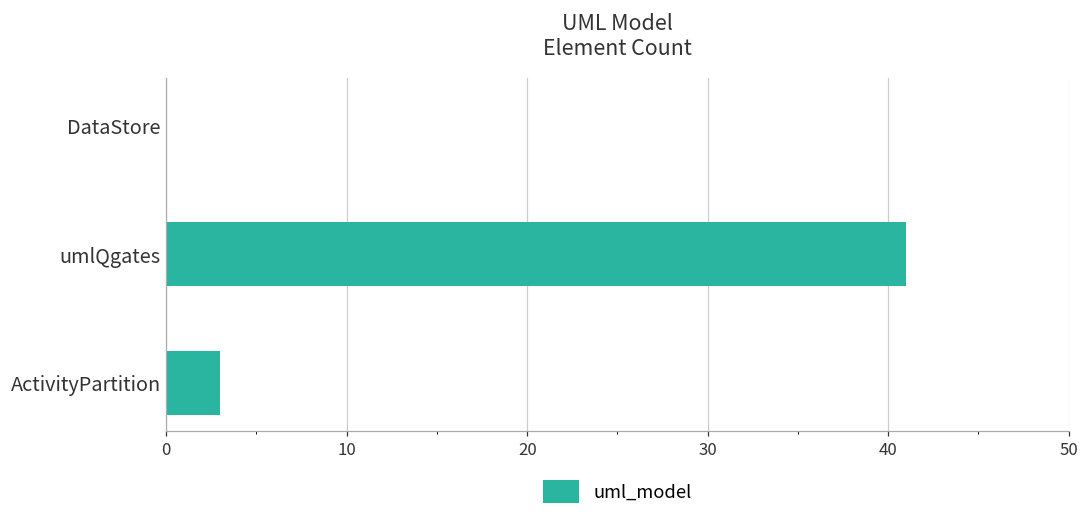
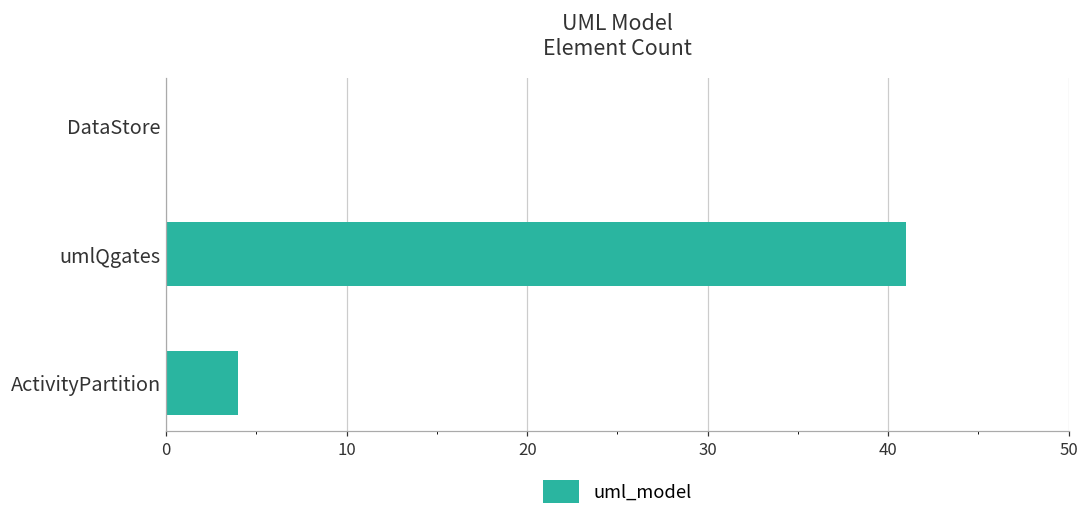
ActivityPartition: 3 -> 4
